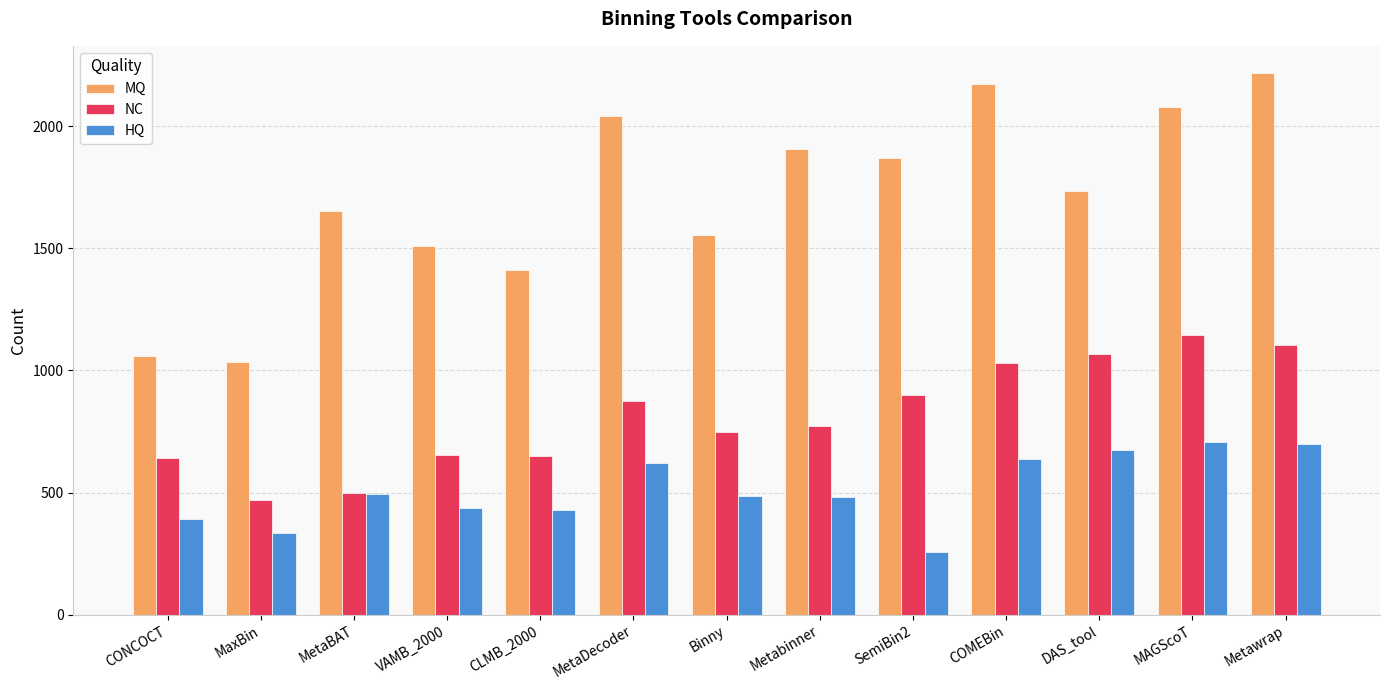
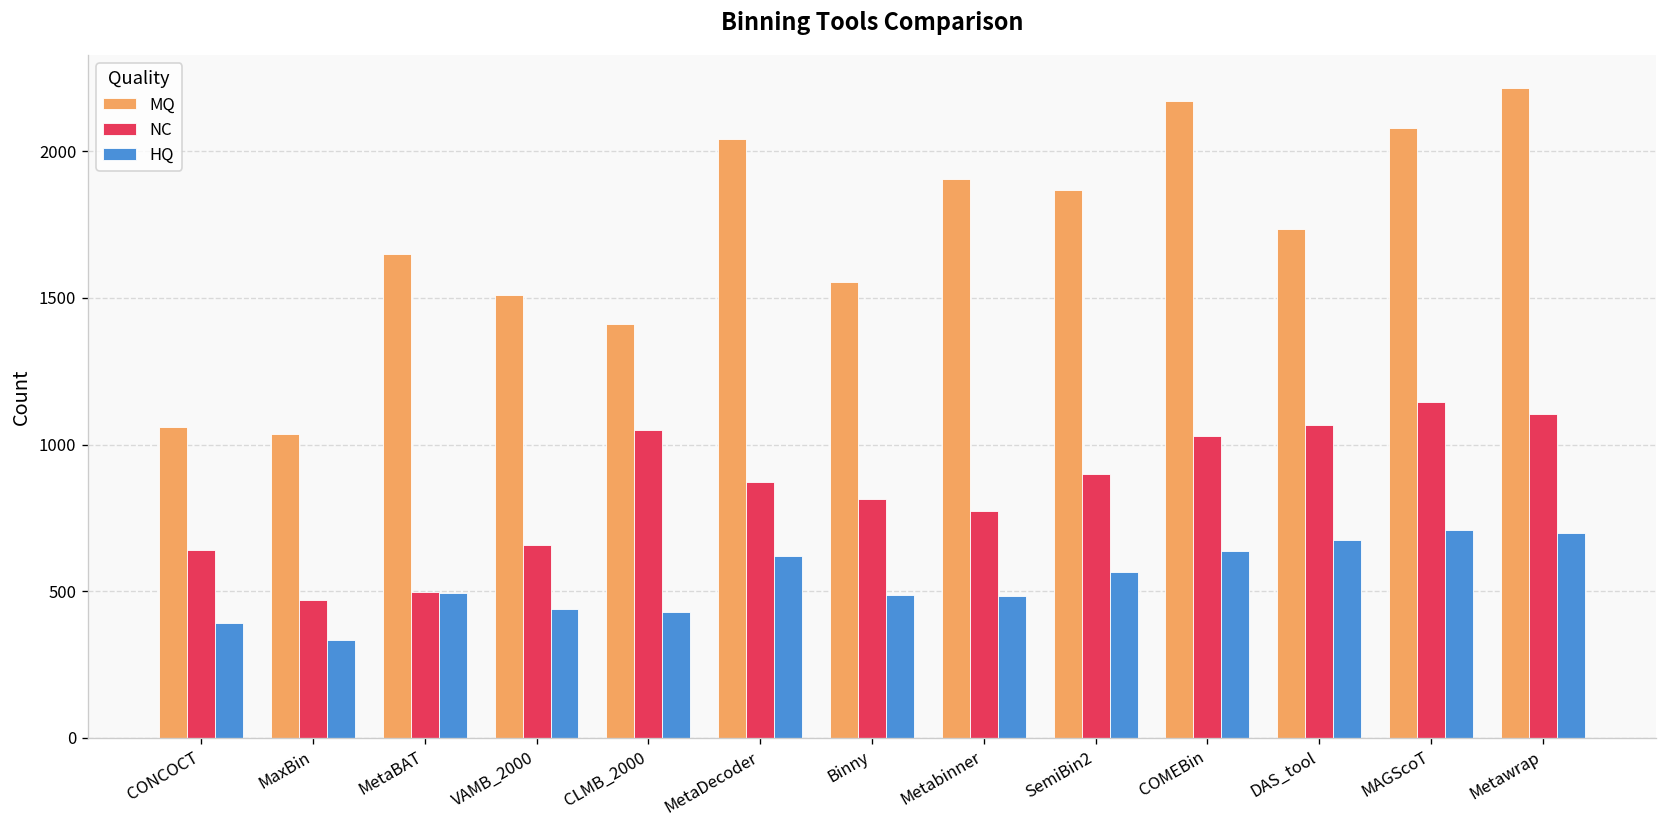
NC, CLMB_2000: 650 -> 1050
NC, Binny: 750 -> 810
HQ, SemiBin2: 260 -> 570
